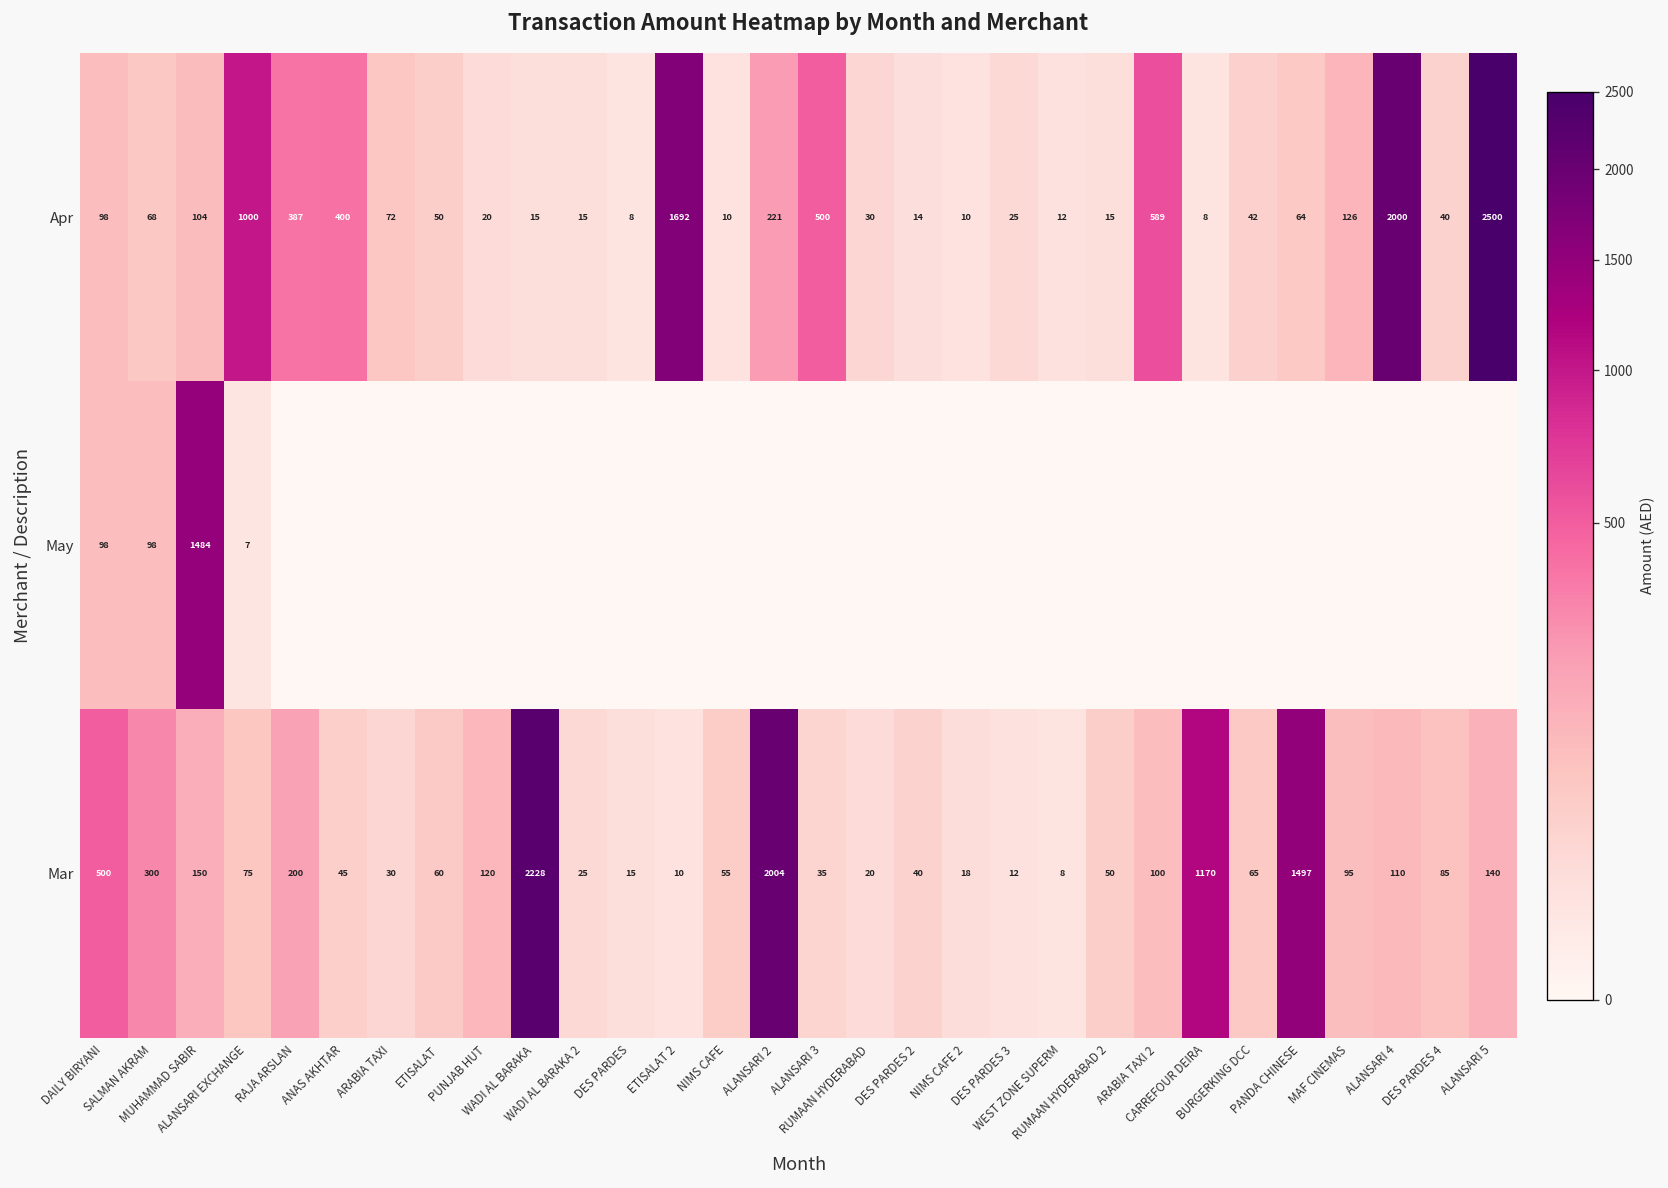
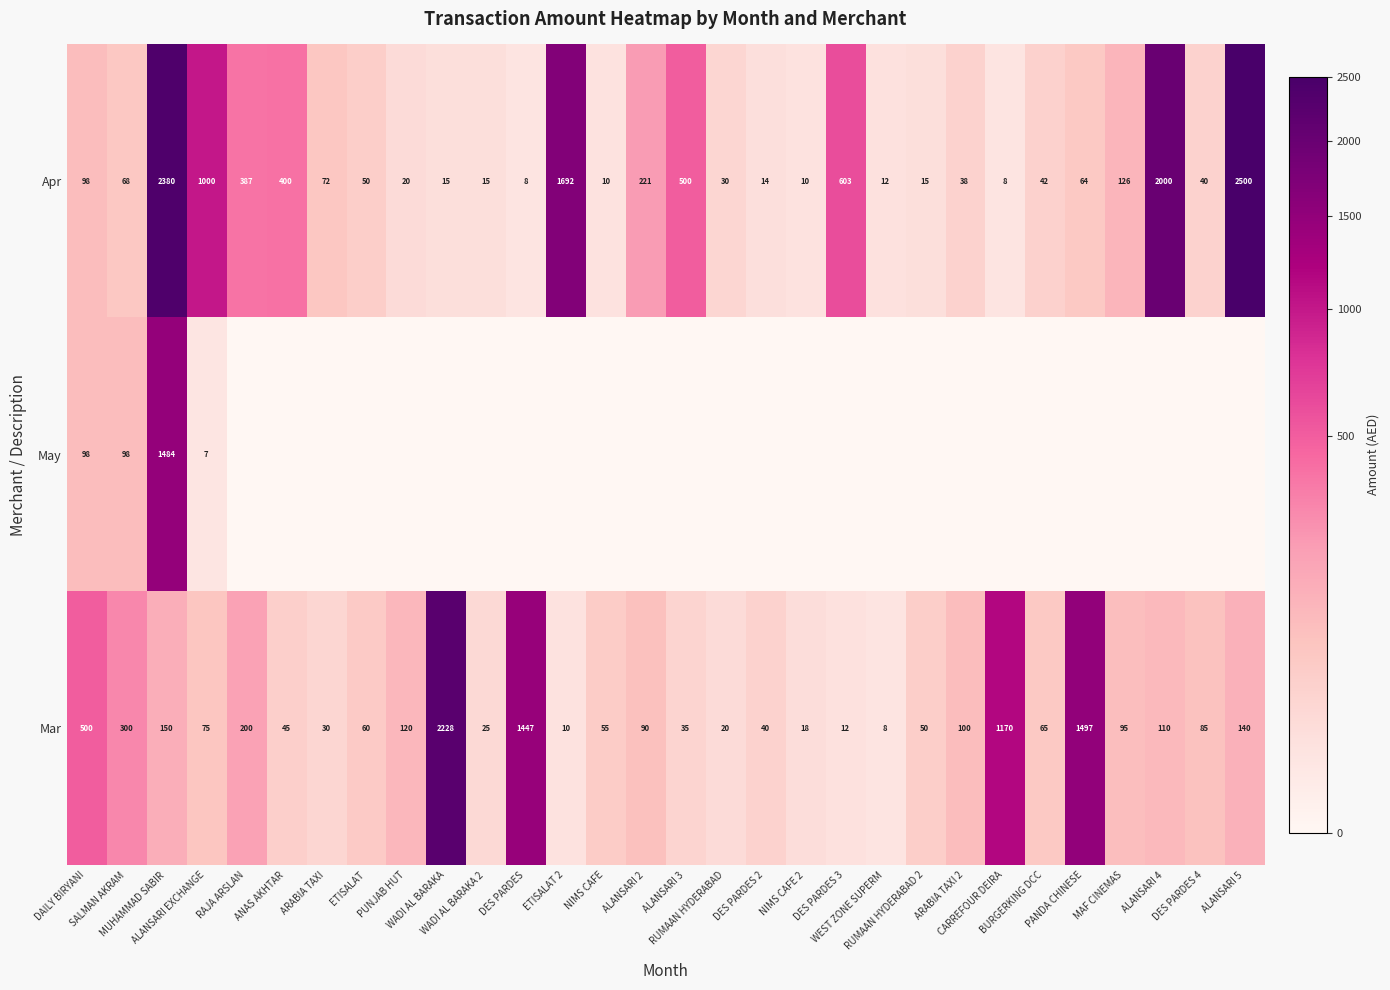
Apr, MUHAMMAD SABIR: 104 -> 2380
Apr, DES PARDES 3: 25 -> 603
Apr, ARABIA TAXI 2: 589 -> 38
Mar, DES PARDES: 15 -> 1447
Mar, ALANSARI 2: 2004 -> 90
